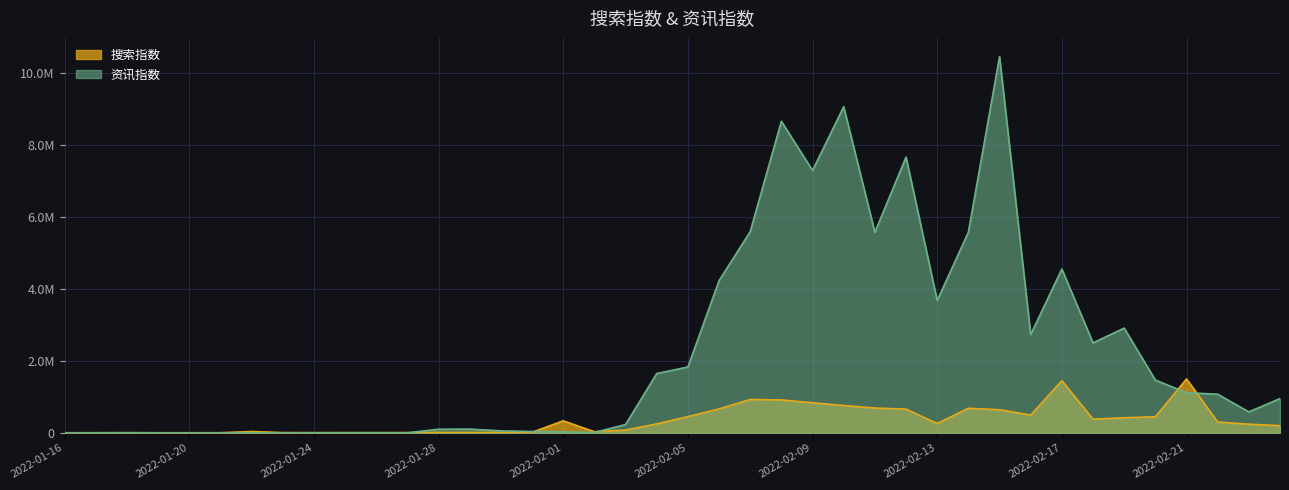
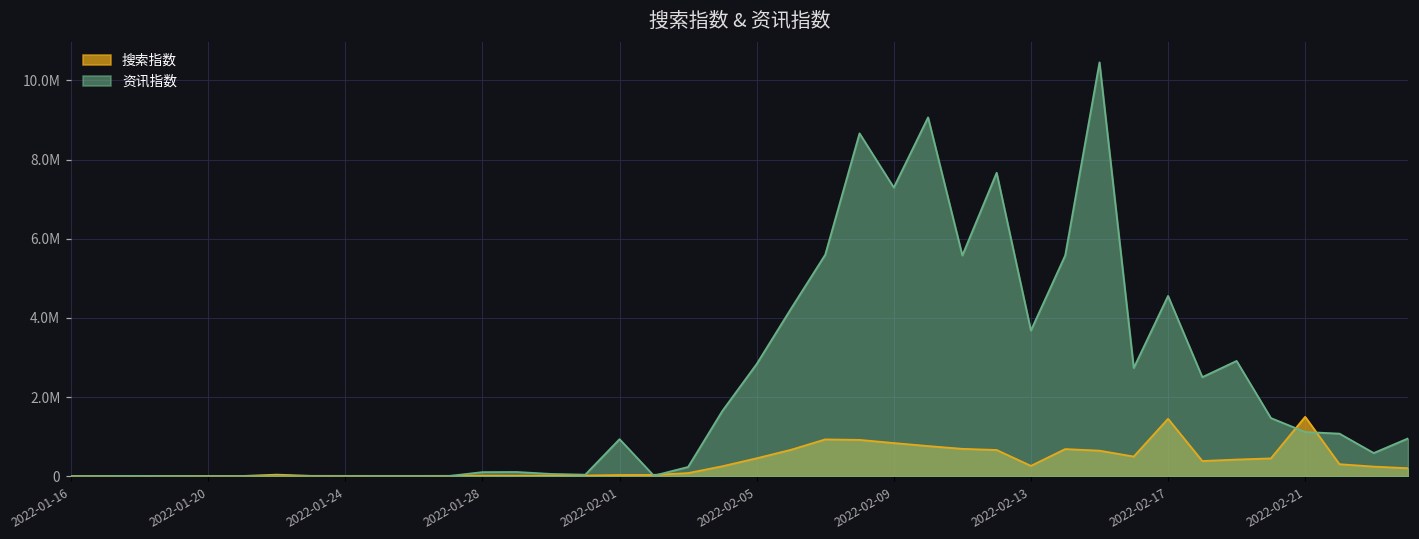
搜索指数, 2022-02-01: 300000 -> 0
资讯指数, 2022-02-01: 0 -> 900000
资讯指数, 2022-02-05: 1800000 -> 2800000
